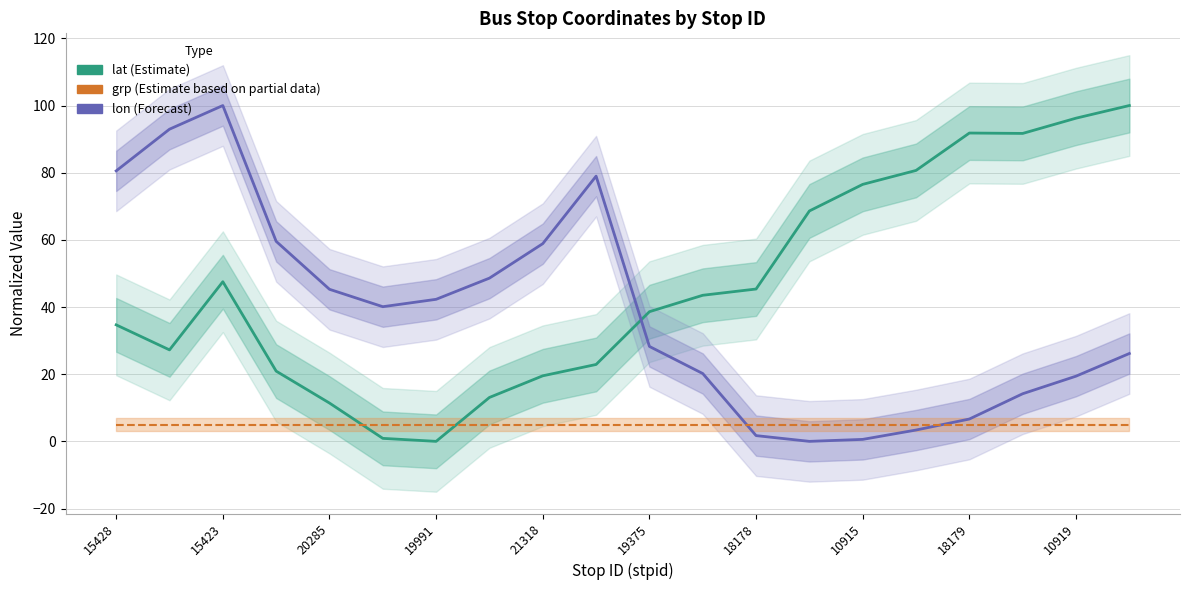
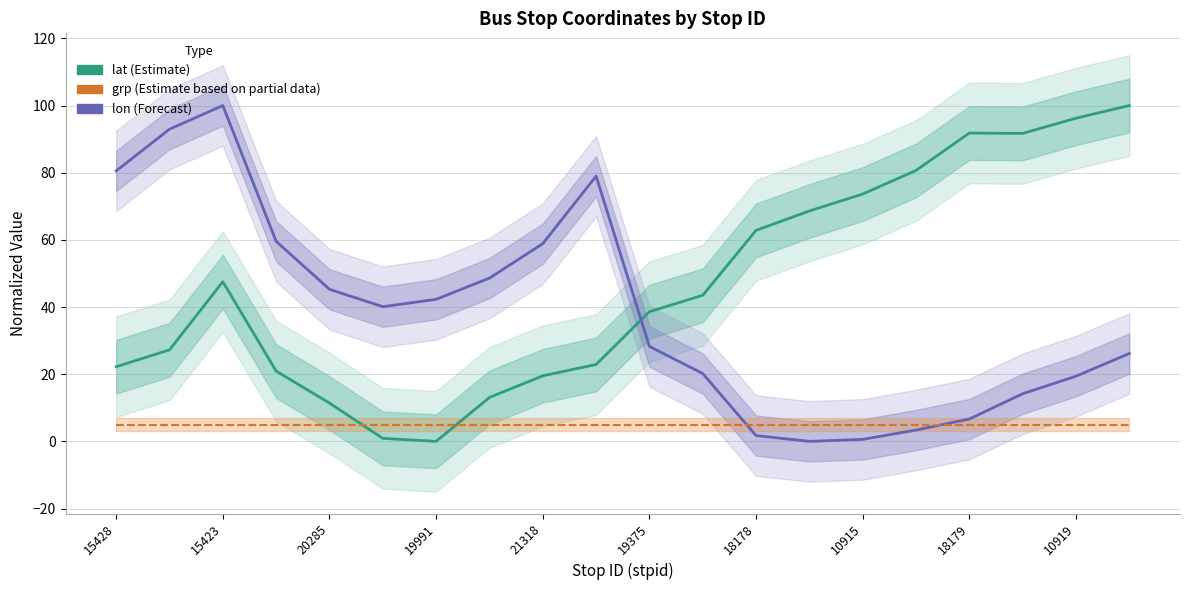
lat (Estimate), 15428: 35 -> 22
lat (Estimate), 18178: 45 -> 63
lat (Estimate), 10915: 77 -> 74
